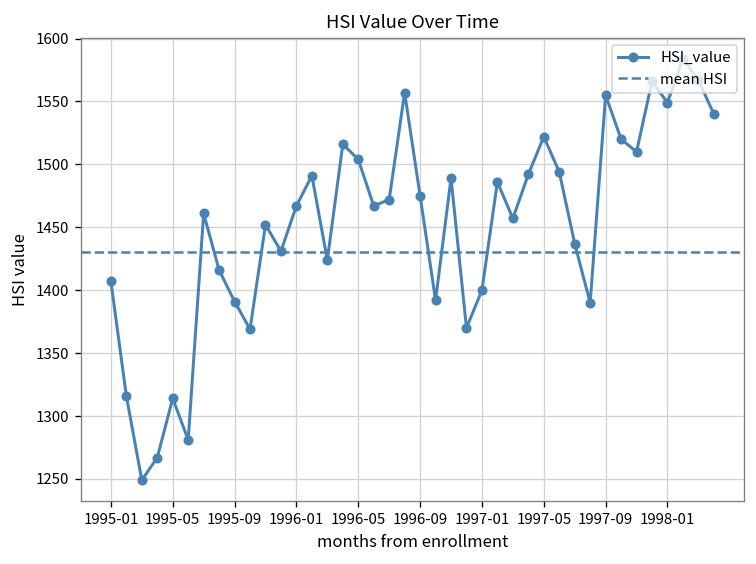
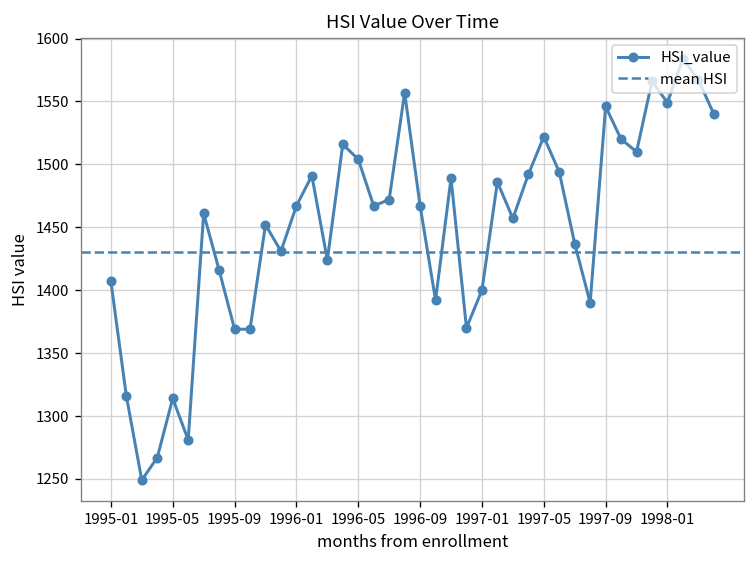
1995-09: 1391 -> 1369
1996-09: 1475 -> 1467
1997-09: 1555 -> 1546
